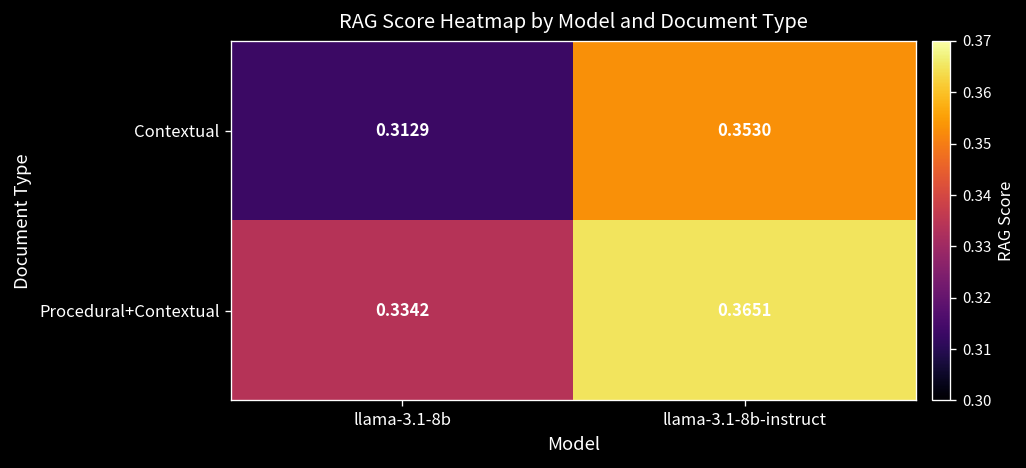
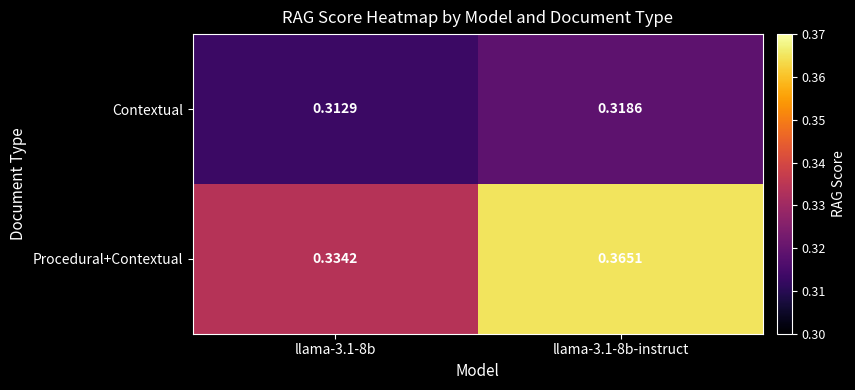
Contextual, llama-3.1-8b-instruct: 0.3530 -> 0.3186
